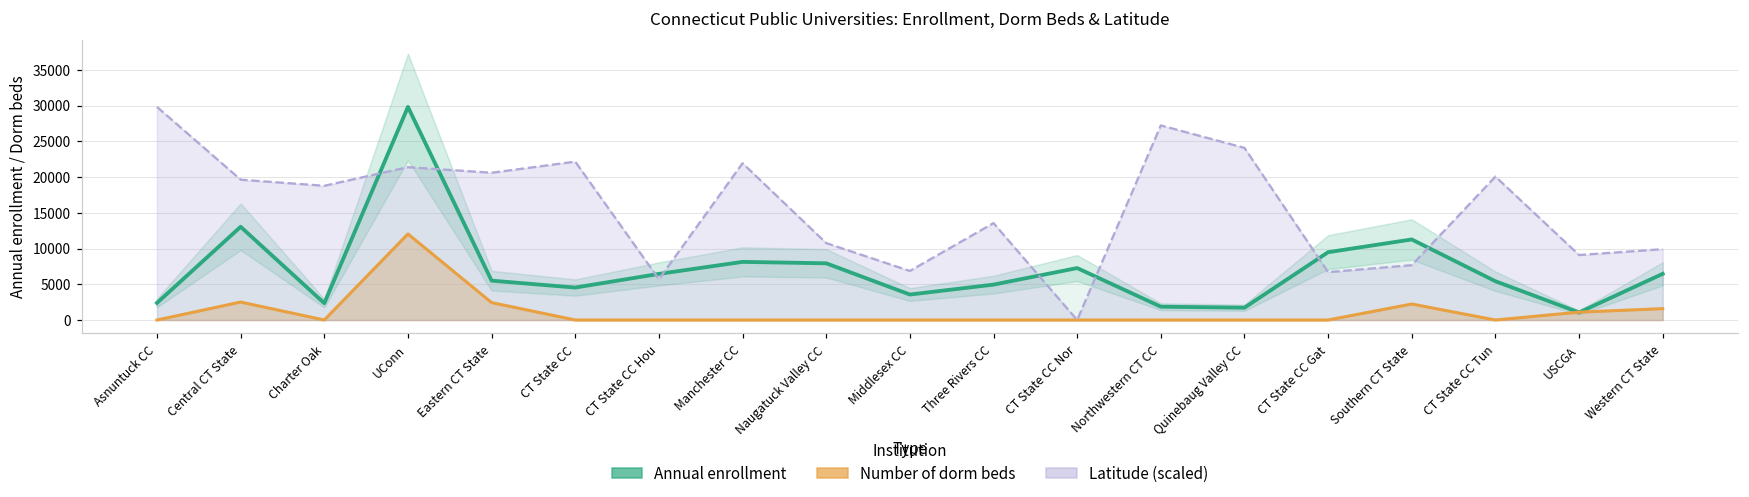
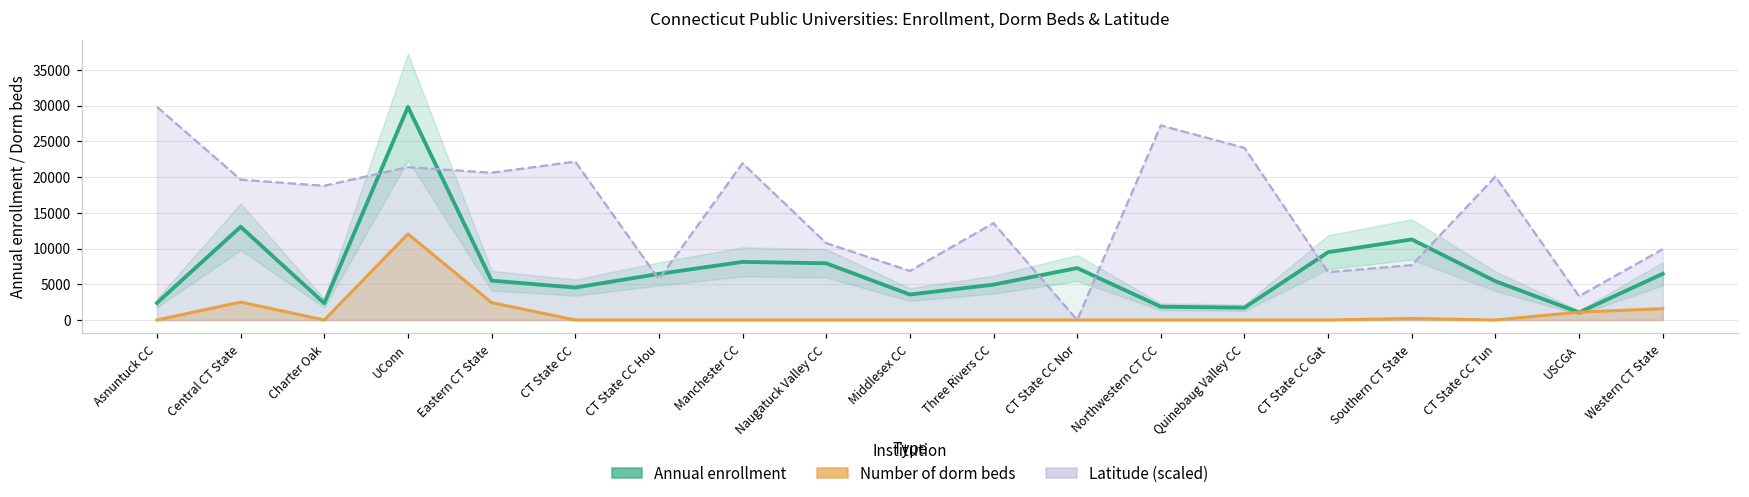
Number of dorm beds, Southern CT State: 2000 -> 0
Latitude (scaled), USCGA: 9000 -> 3000
